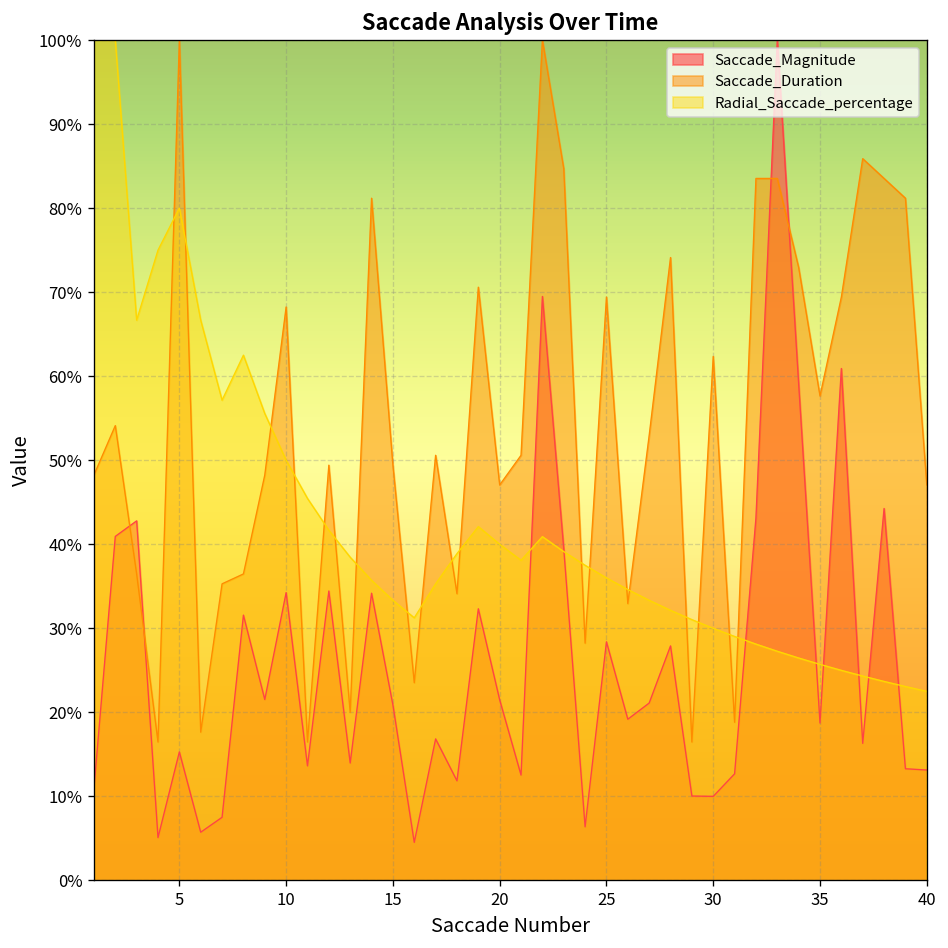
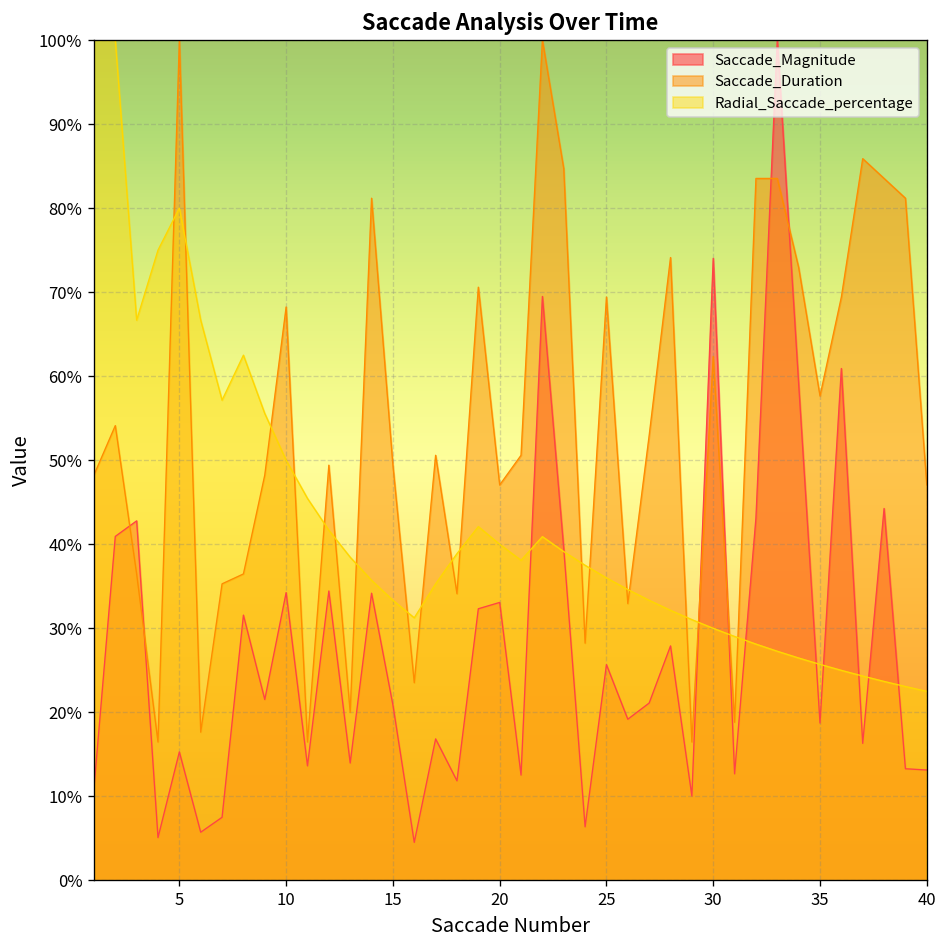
Saccade_Magnitude, 20: 21% -> 33%
Saccade_Magnitude, 25: 28% -> 26%
Saccade_Magnitude, 30: 10% -> 74%
